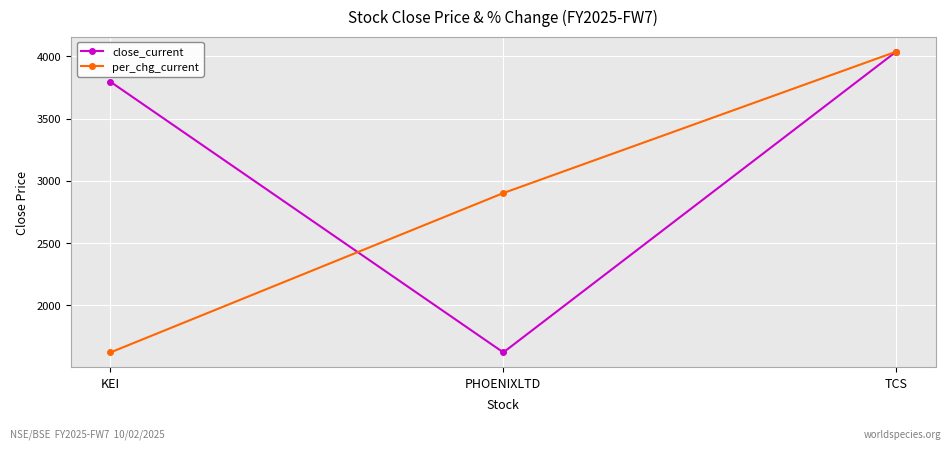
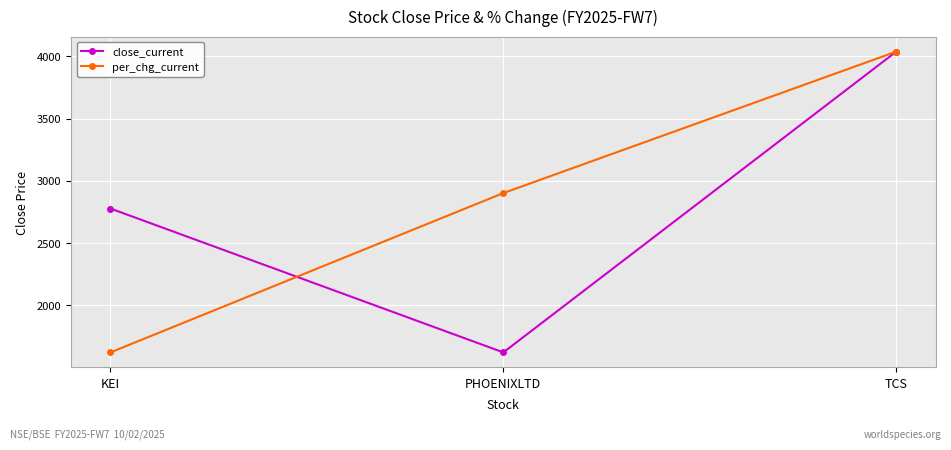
close_current, KEI: 3790 -> 2780
